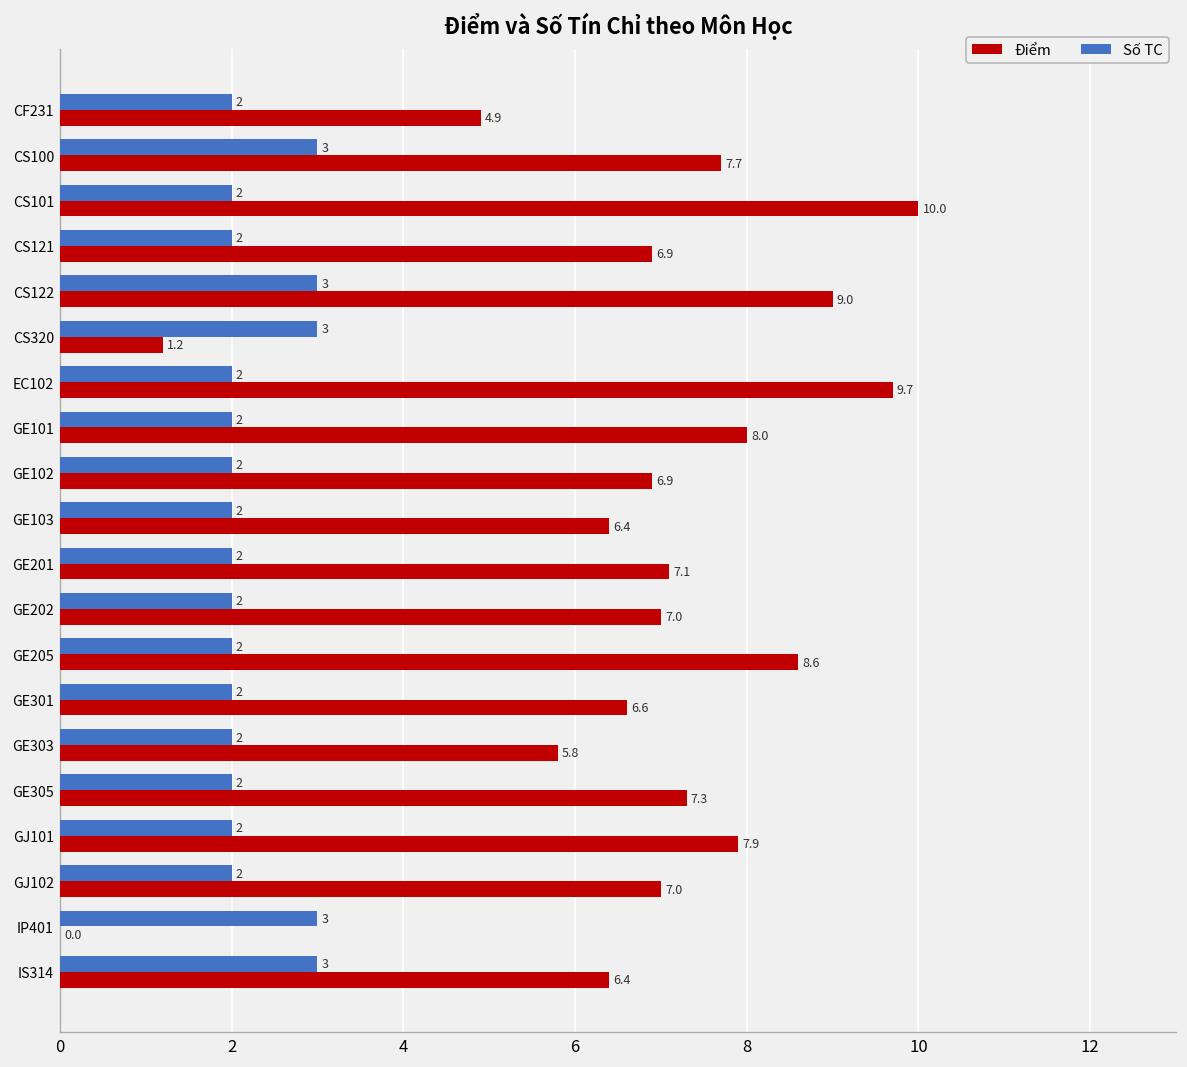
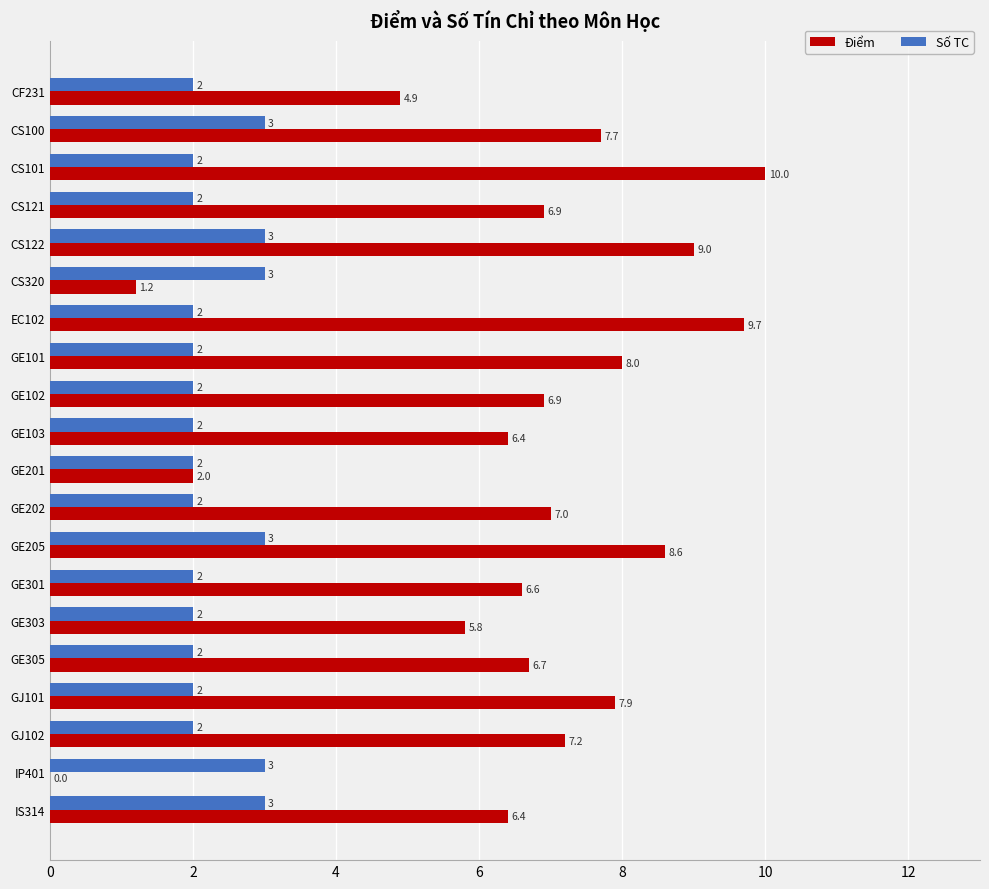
Điểm, GE201: 7.1 -> 2.0
Số TC, GE205: 2 -> 3
Điểm, GE305: 7.3 -> 6.7
Điểm, GJ102: 7.0 -> 7.2
